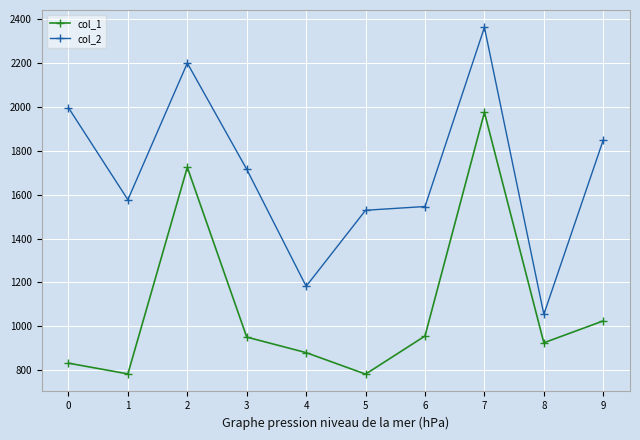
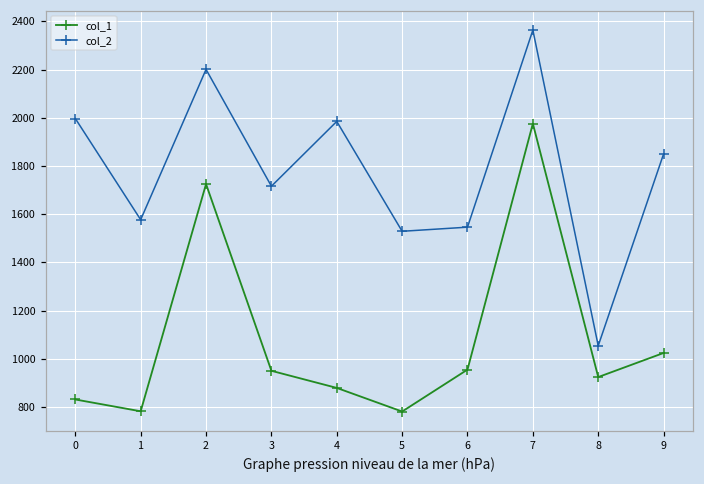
col_2, 4: 1180 -> 1980
